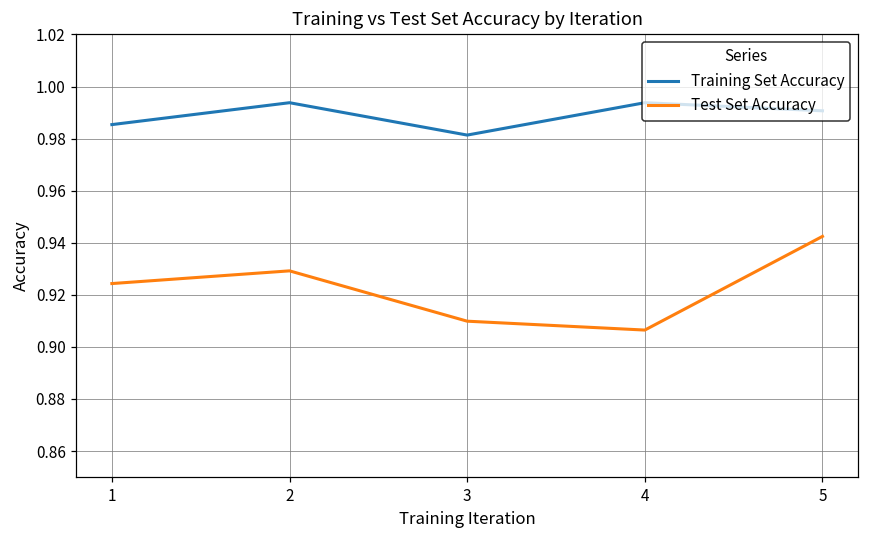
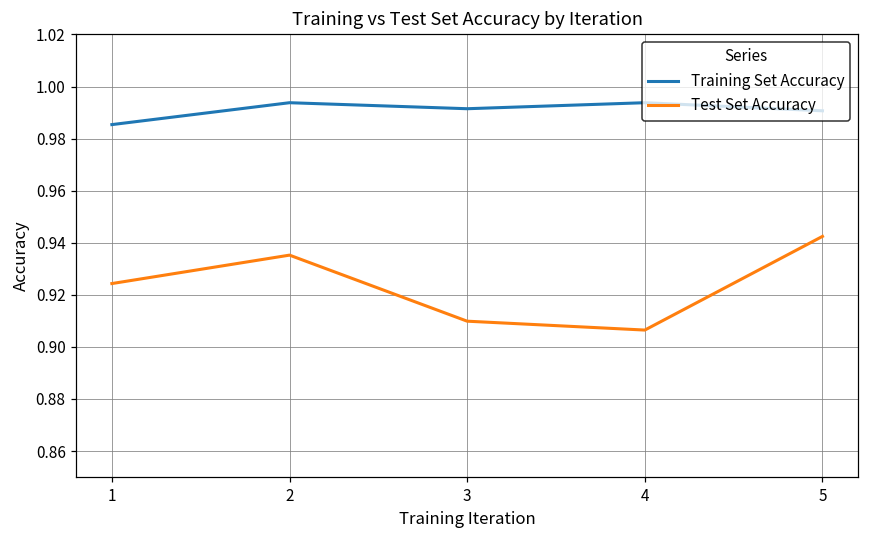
Test Set Accuracy, 2: 0.929 -> 0.935
Training Set Accuracy, 3: 0.981 -> 0.991
